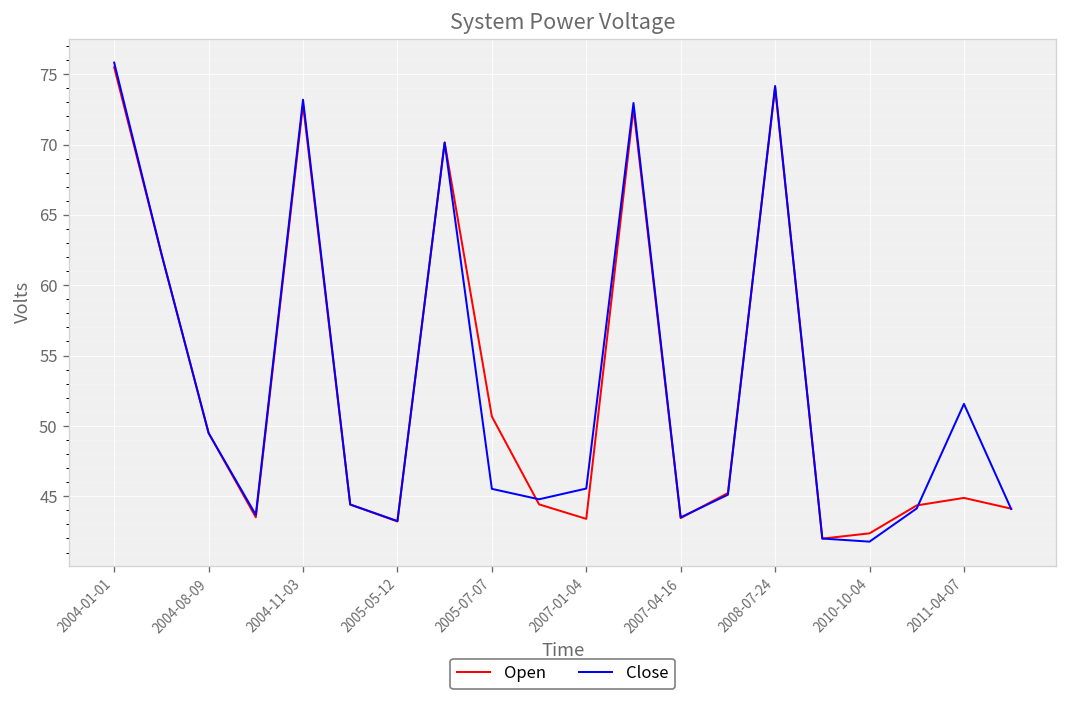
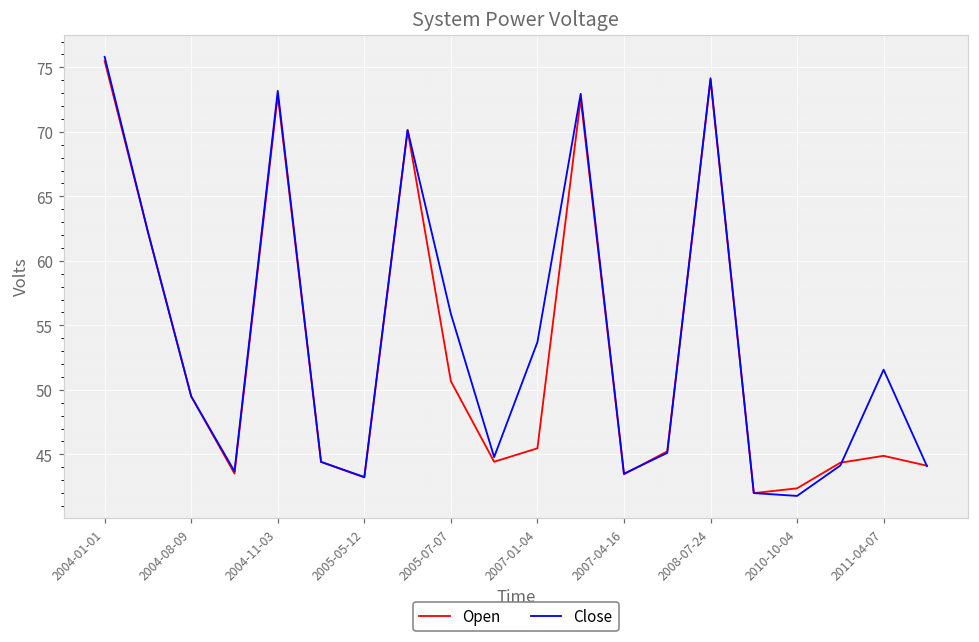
Close, 2005-07-07: 45.5 -> 55.9
Open, 2007-01-04: 43.4 -> 45.5
Close, 2007-01-04: 45.5 -> 53.7
